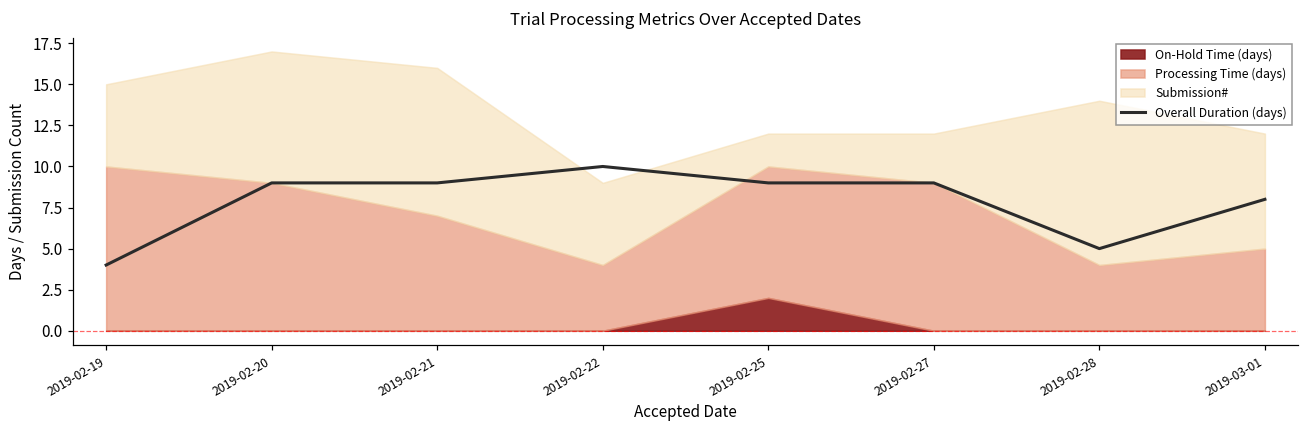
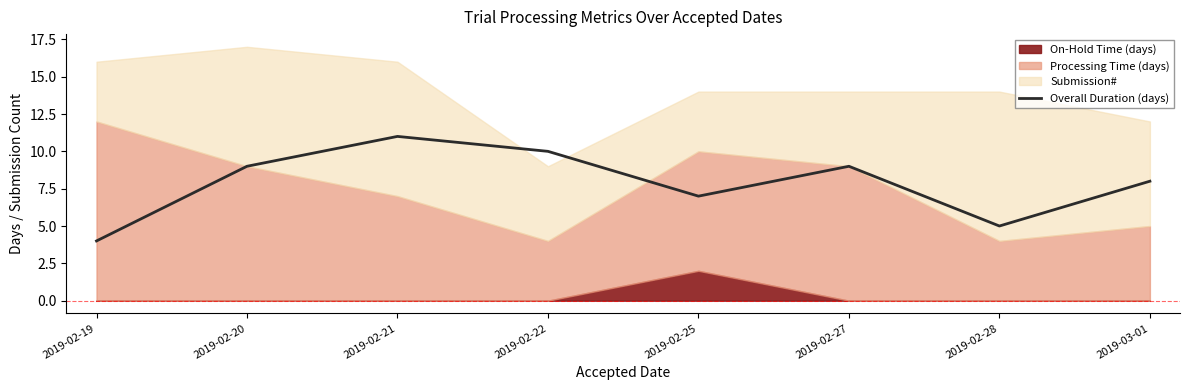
Processing Time (days), 2019-02-19: 10 -> 12
Submission#, 2019-02-19: 5 -> 4
Overall Duration (days), 2019-02-21: 9 -> 11
Overall Duration (days), 2019-02-25: 9 -> 7
Submission#, 2019-02-25: 2 -> 4
Submission#, 2019-02-27: 3 -> 5
